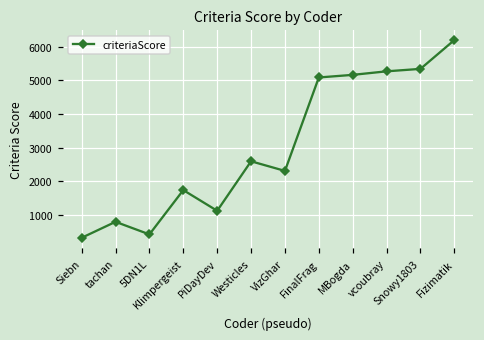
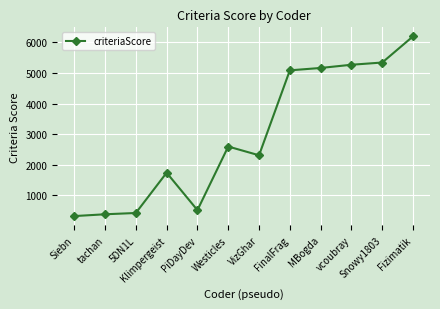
tachan: 800 -> 400
PiDayDev: 1100 -> 500
